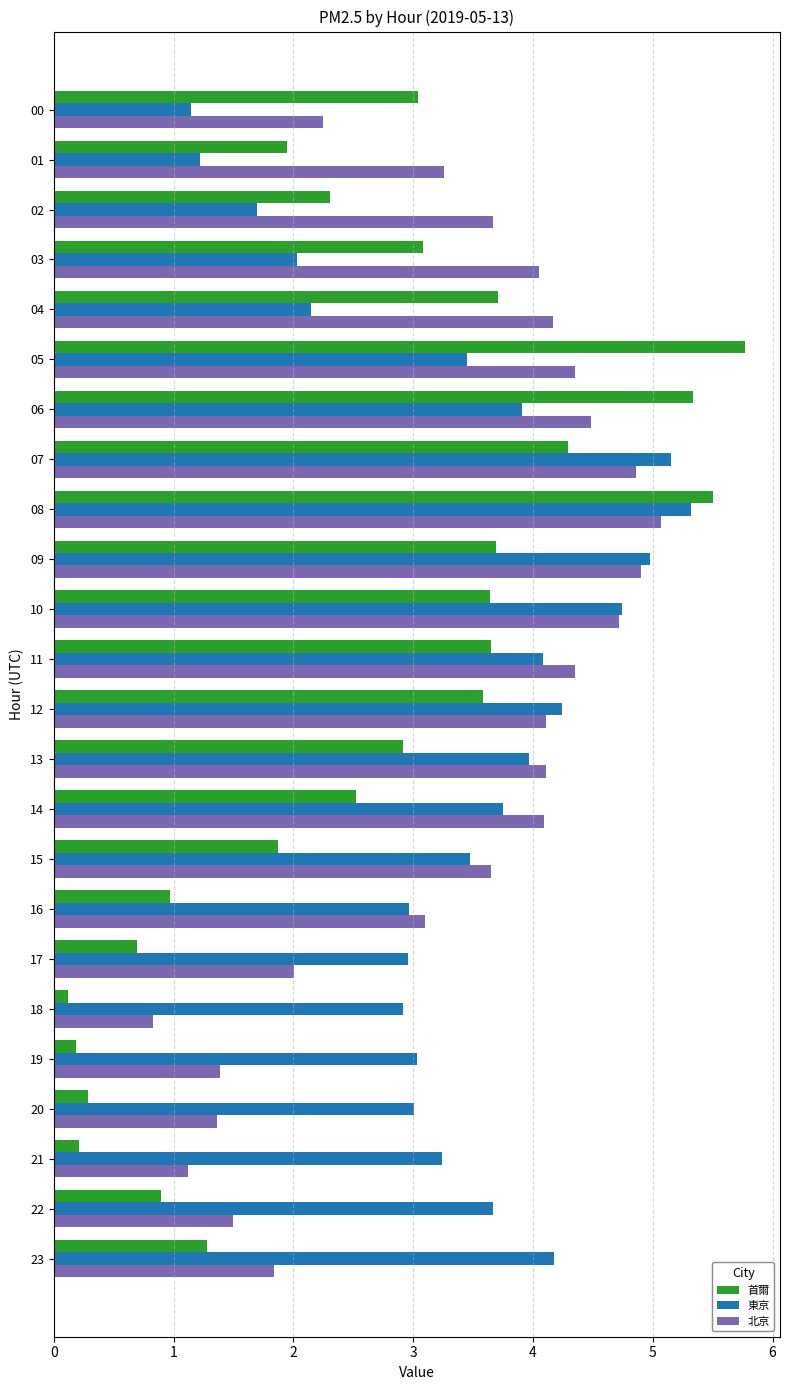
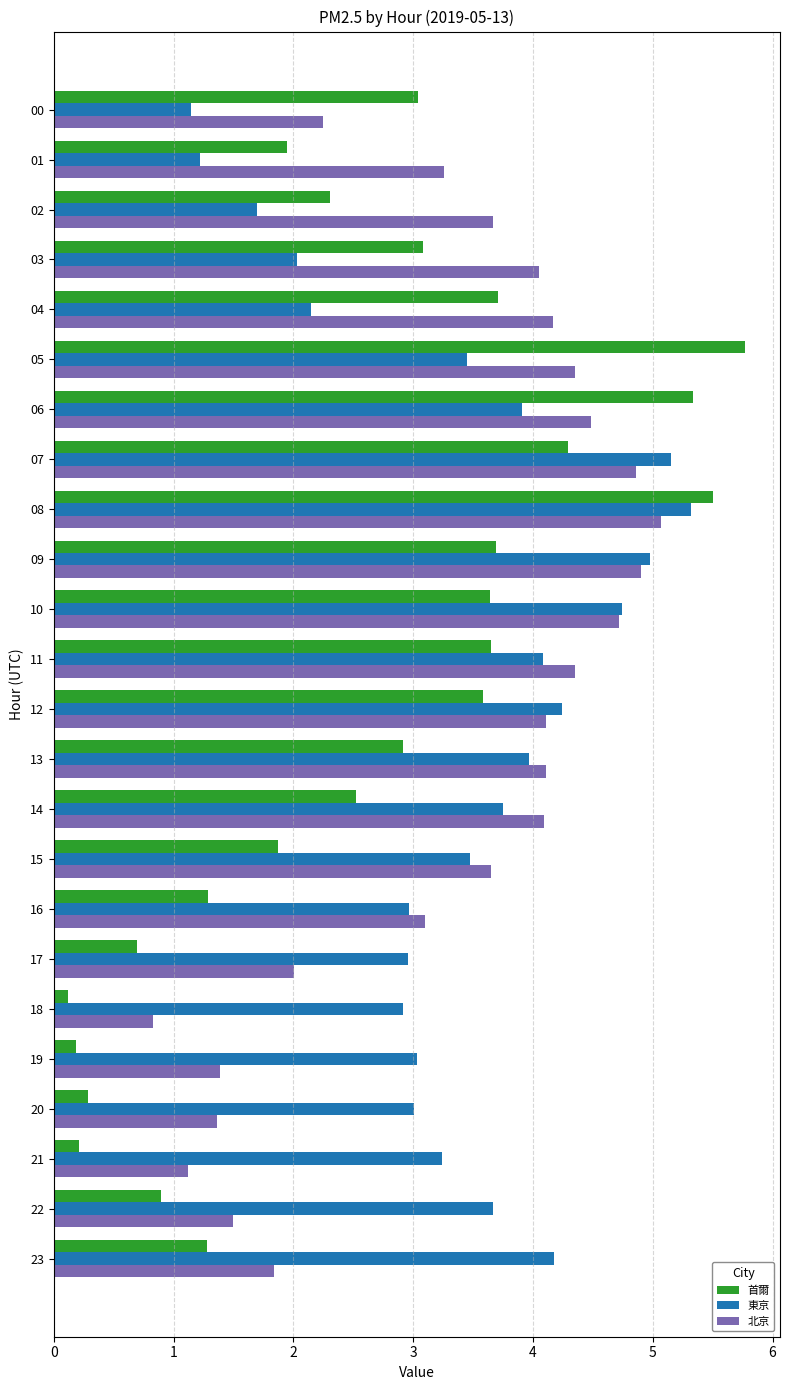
首爾, 16: 0.97 -> 1.29
